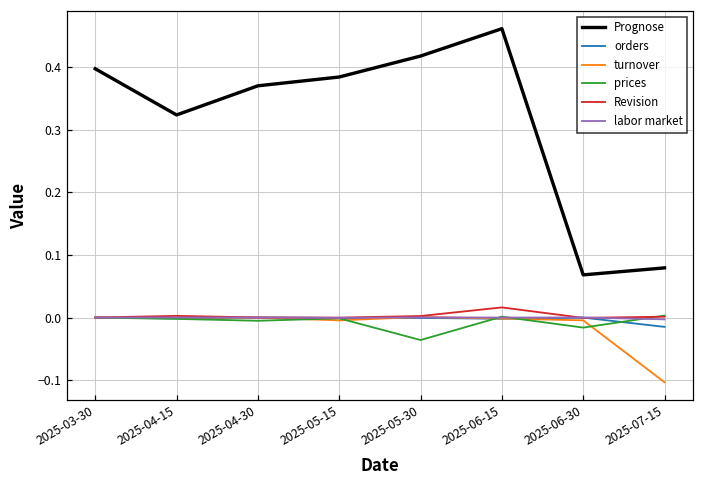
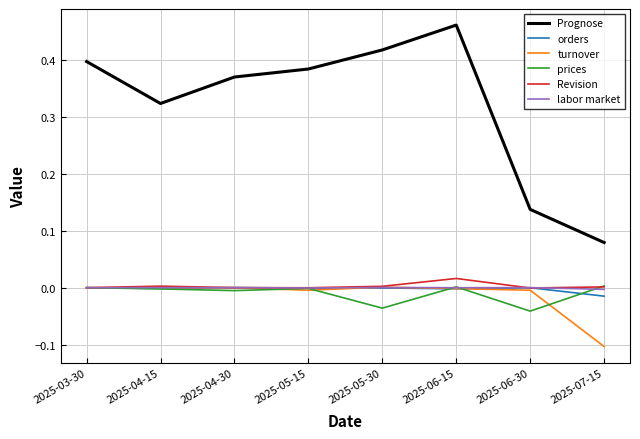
Prognose, 2025-06-30: 0.07 -> 0.14
prices, 2025-06-30: -0.02 -> -0.04
